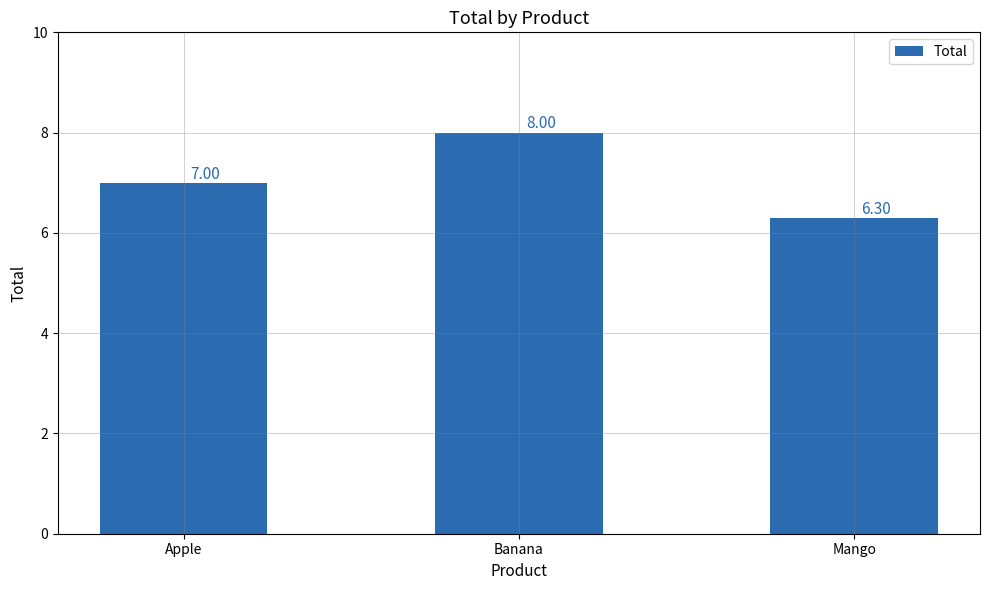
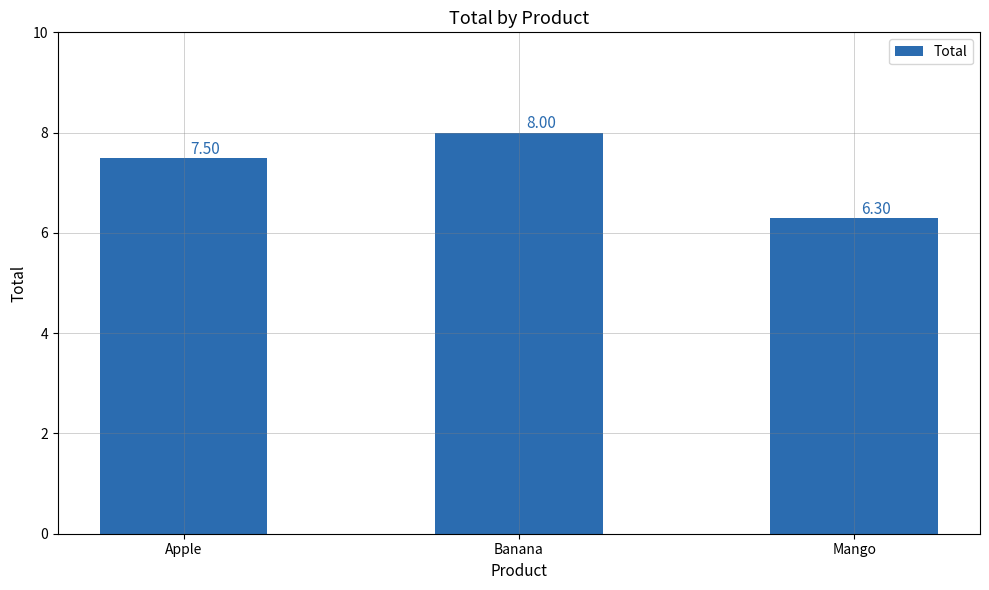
Apple: 7.00 -> 7.50
